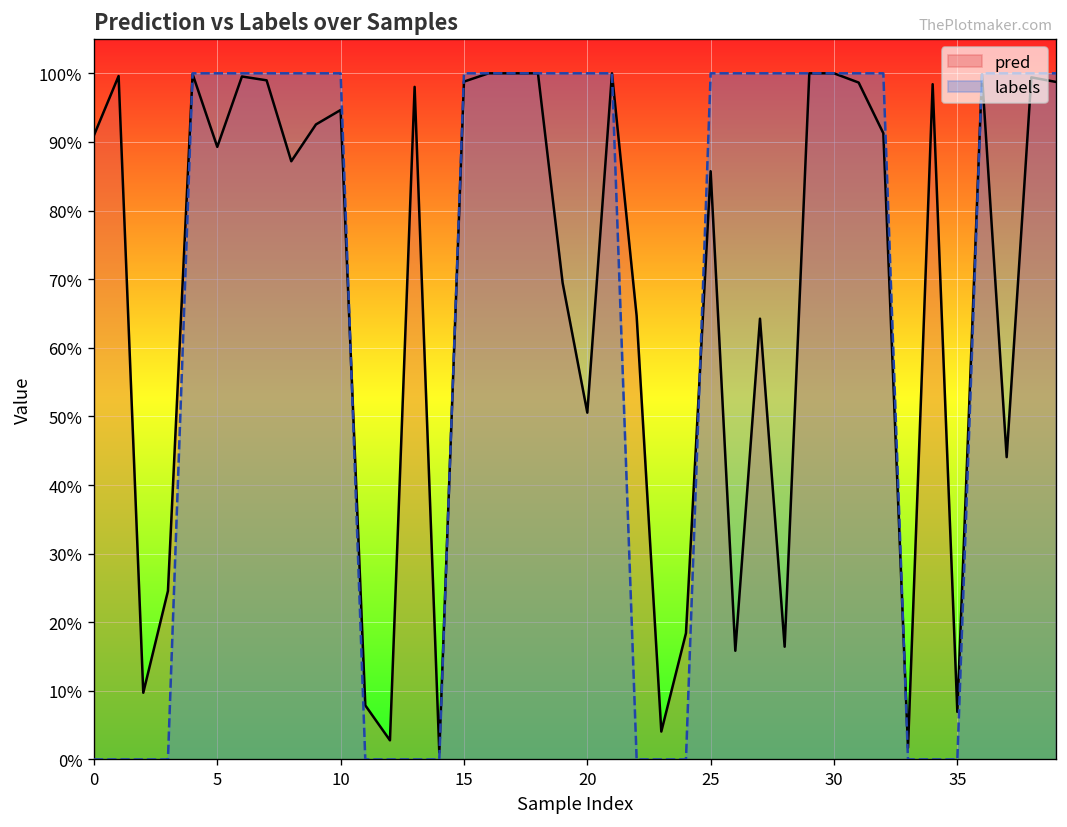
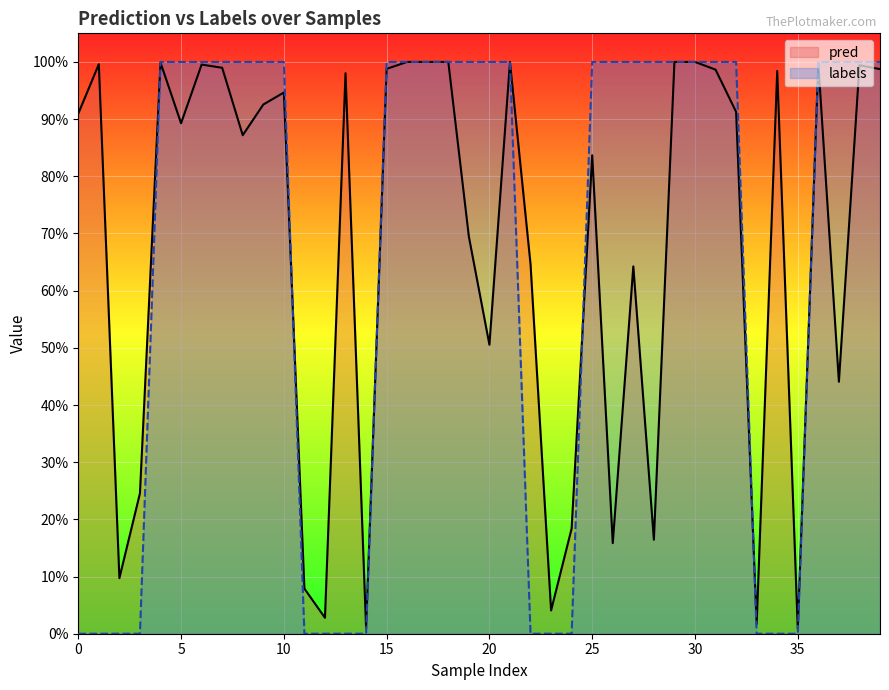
pred, 25: 86% -> 84%
pred, 35: 7% -> 1%
